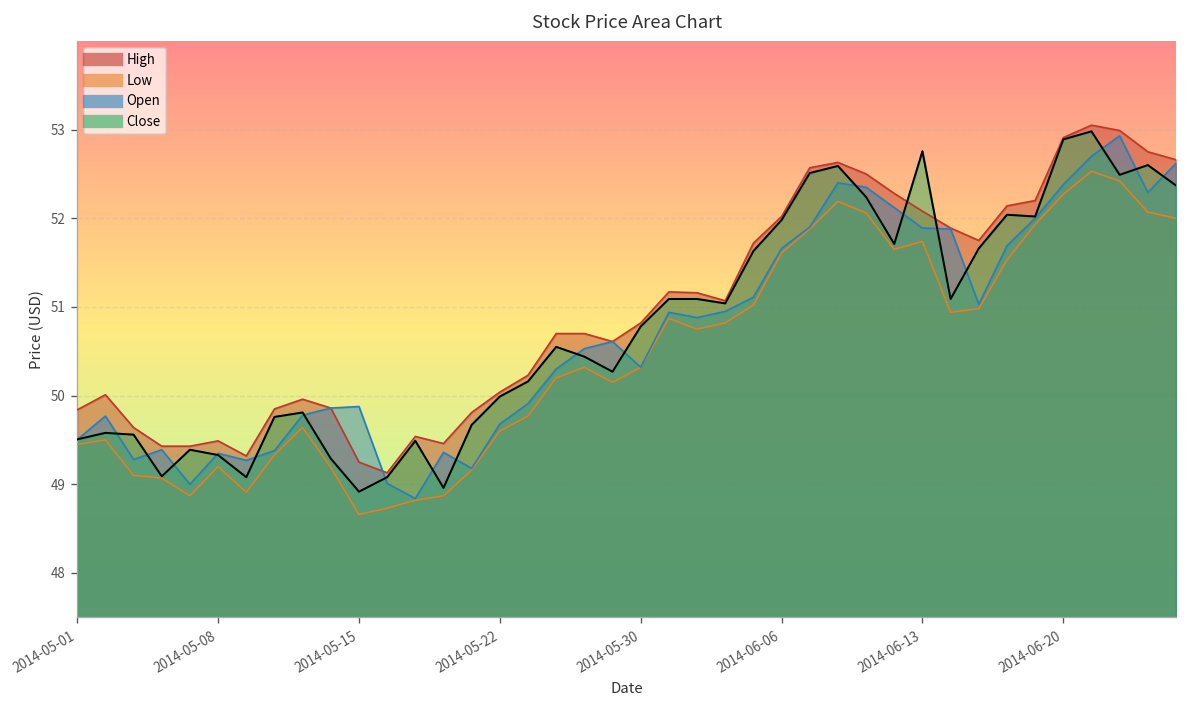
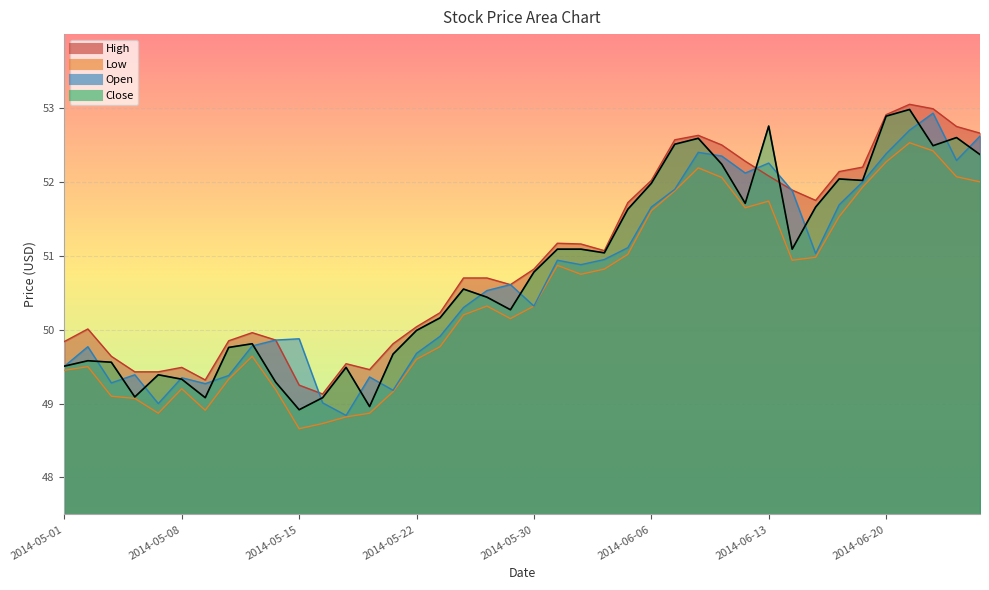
Open, 2014-06-13: 51.9 -> 52.3
